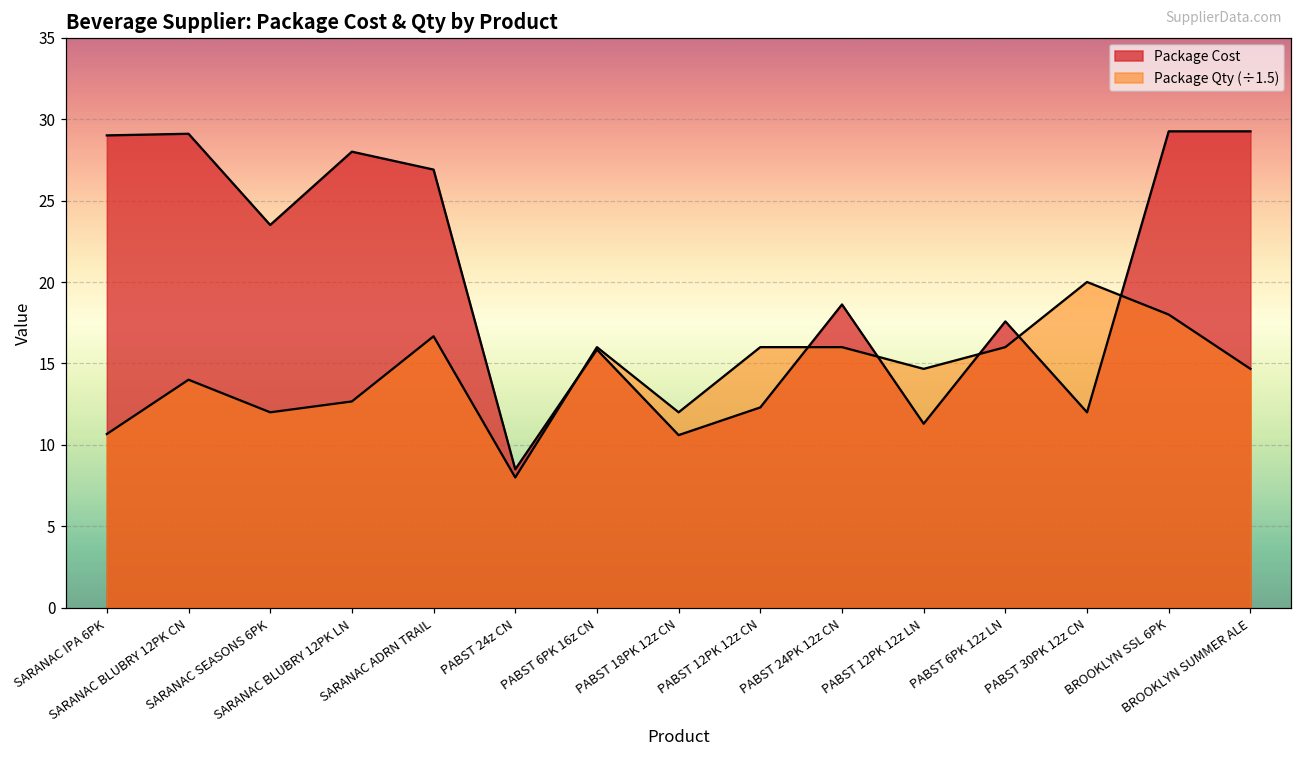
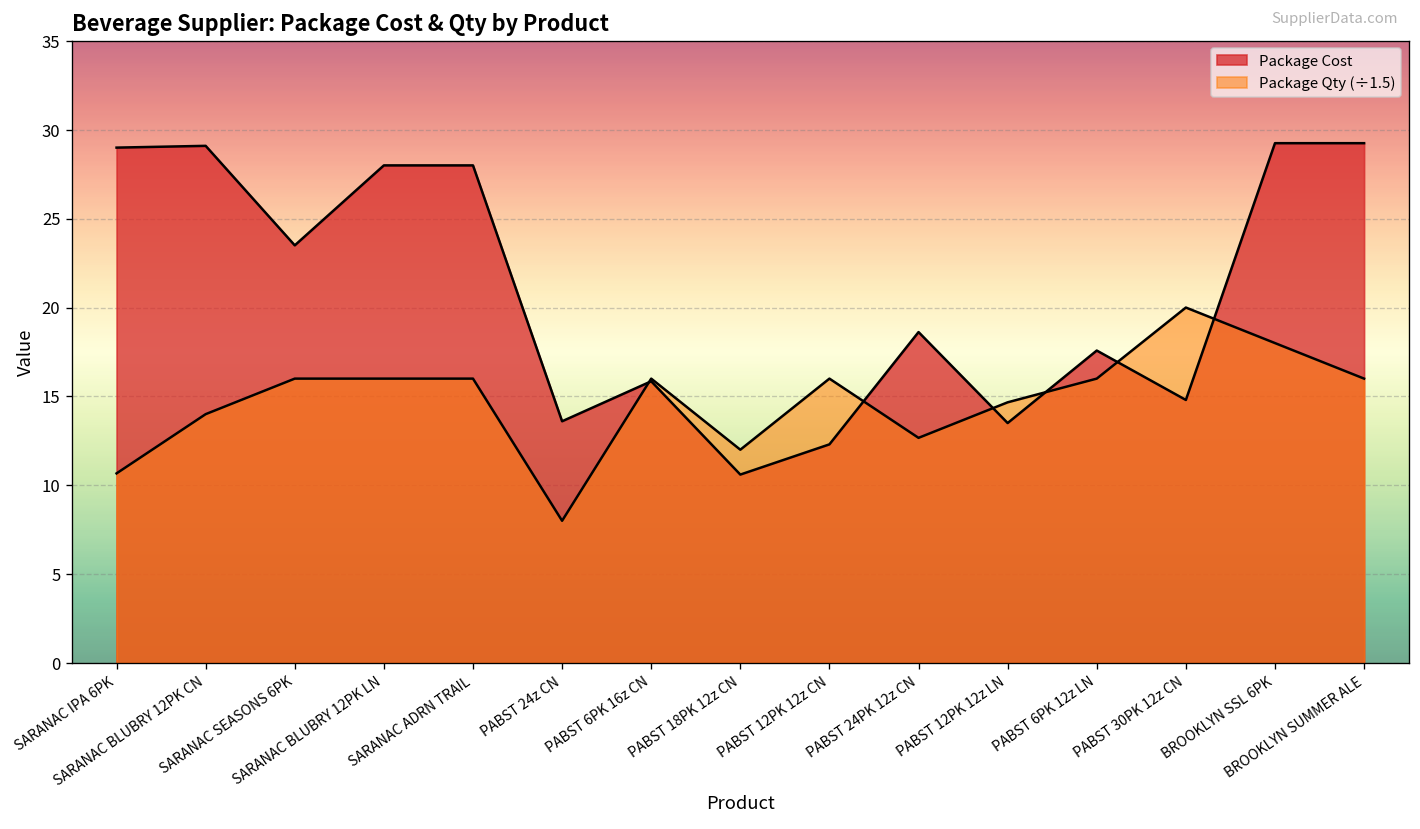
Package Qty (÷1.5), SARANAC SEASONS 6PK: 12.0 -> 16.0
Package Qty (÷1.5), SARANAC BLUBRY 12PK LN: 12.7 -> 16.0
Package Cost, SARANAC ADRN TRAIL: 26.9 -> 28.0
Package Qty (÷1.5), SARANAC ADRN TRAIL: 16.7 -> 16.0
Package Cost, PABST 24z CN: 8.5 -> 13.6
Package Qty (÷1.5), PABST 24PK 12z CN: 16.0 -> 12.7
Package Cost, PABST 12PK 12z LN: 11.3 -> 13.5
Package Cost, PABST 30PK 12z CN: 12.0 -> 14.8
Package Qty (÷1.5), BROOKLYN SUMMER ALE: 14.7 -> 16.0
